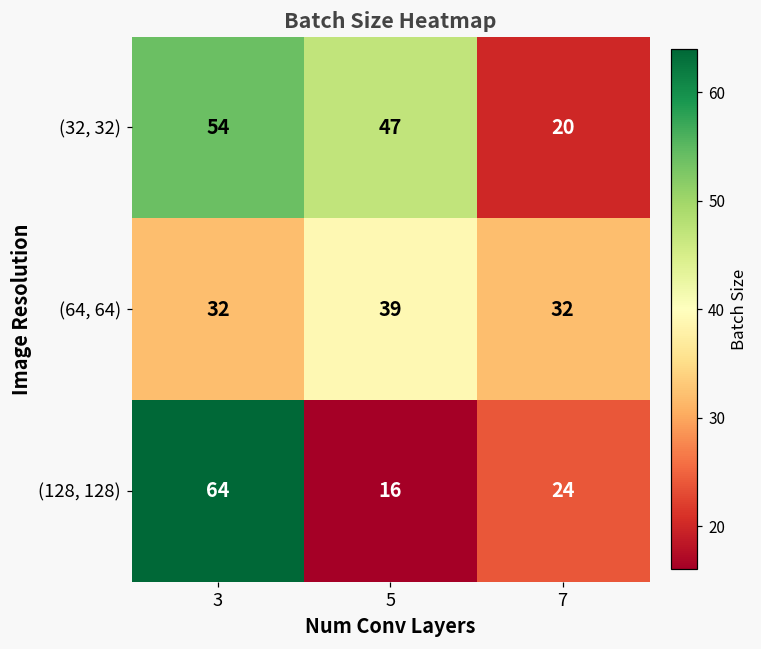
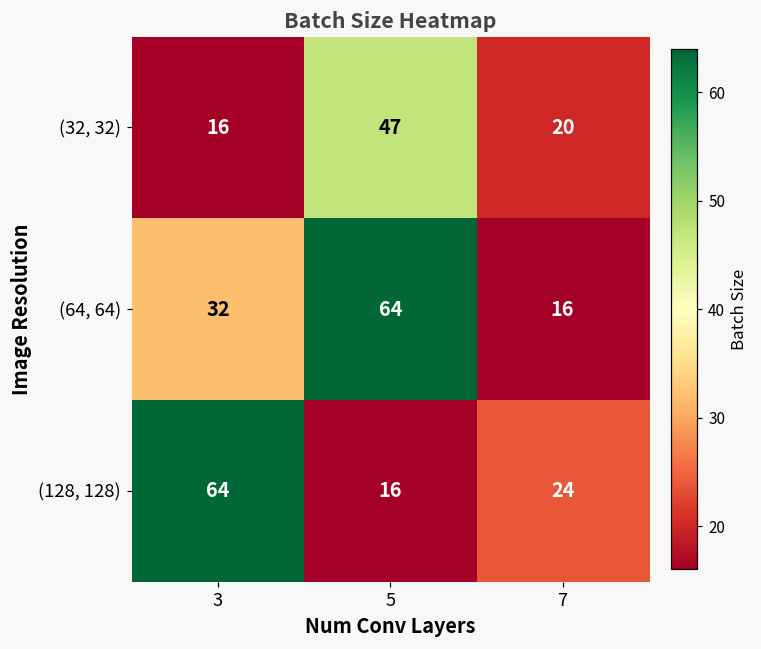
(32, 32), 3: 54 -> 16
(64, 64), 5: 39 -> 64
(64, 64), 7: 32 -> 16
